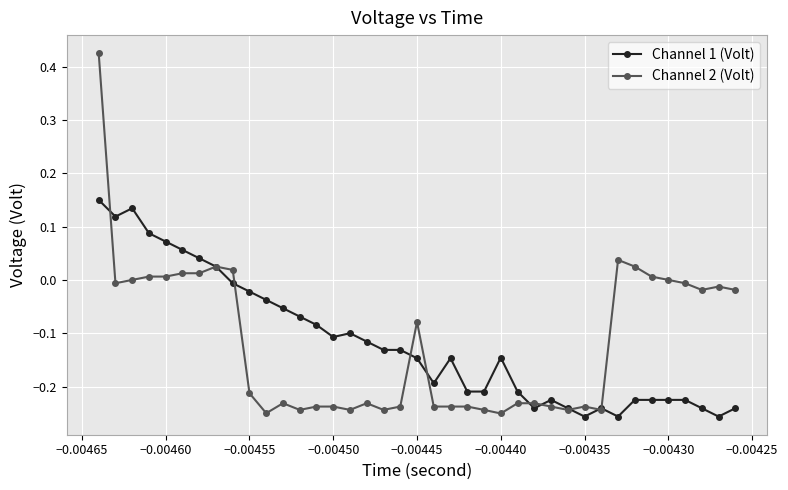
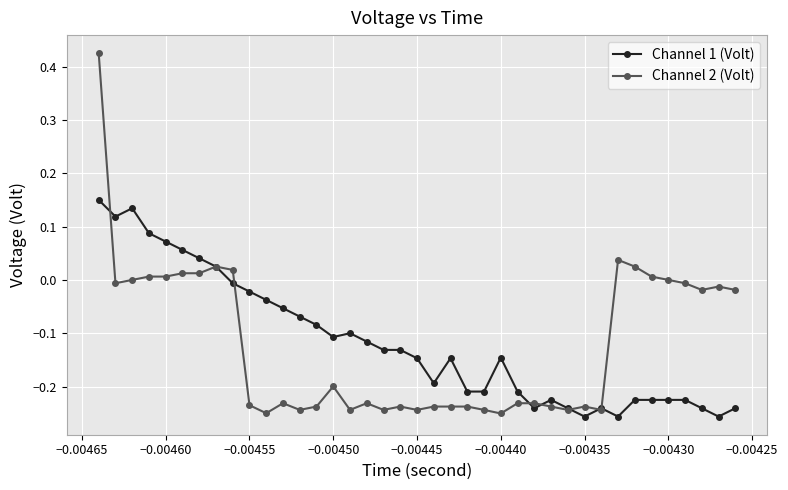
Channel 2 (Volt), −0.00455: -0.21 -> -0.24
Channel 2 (Volt), −0.00450: -0.24 -> -0.20
Channel 2 (Volt), −0.00445: -0.08 -> -0.24
